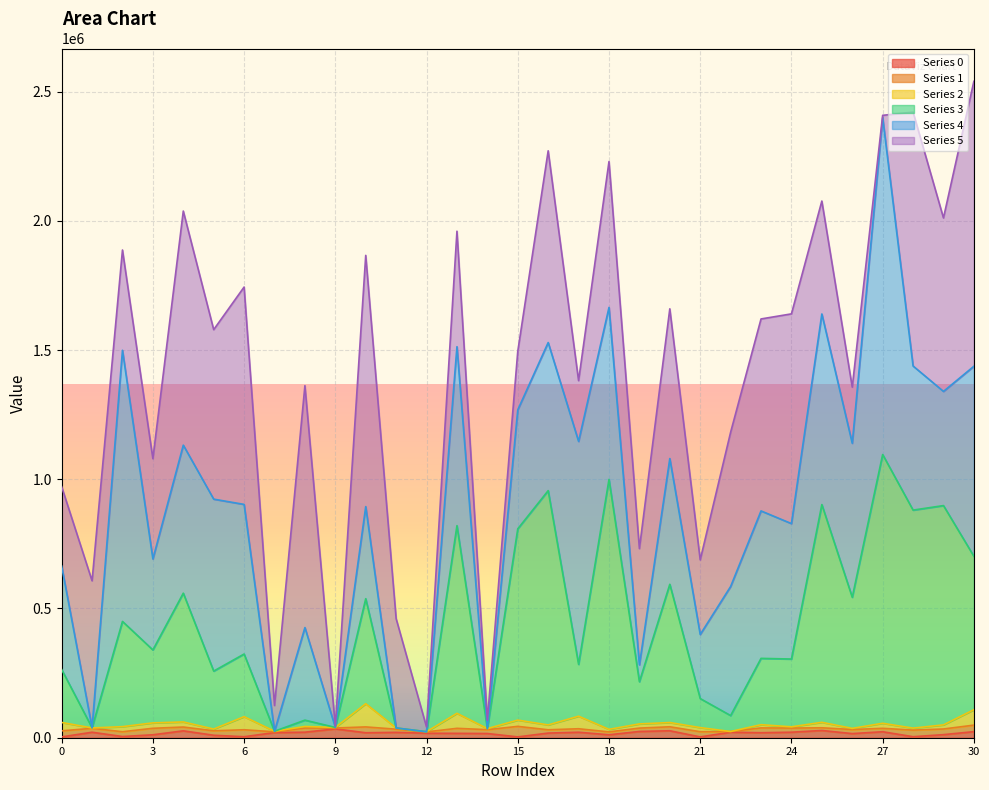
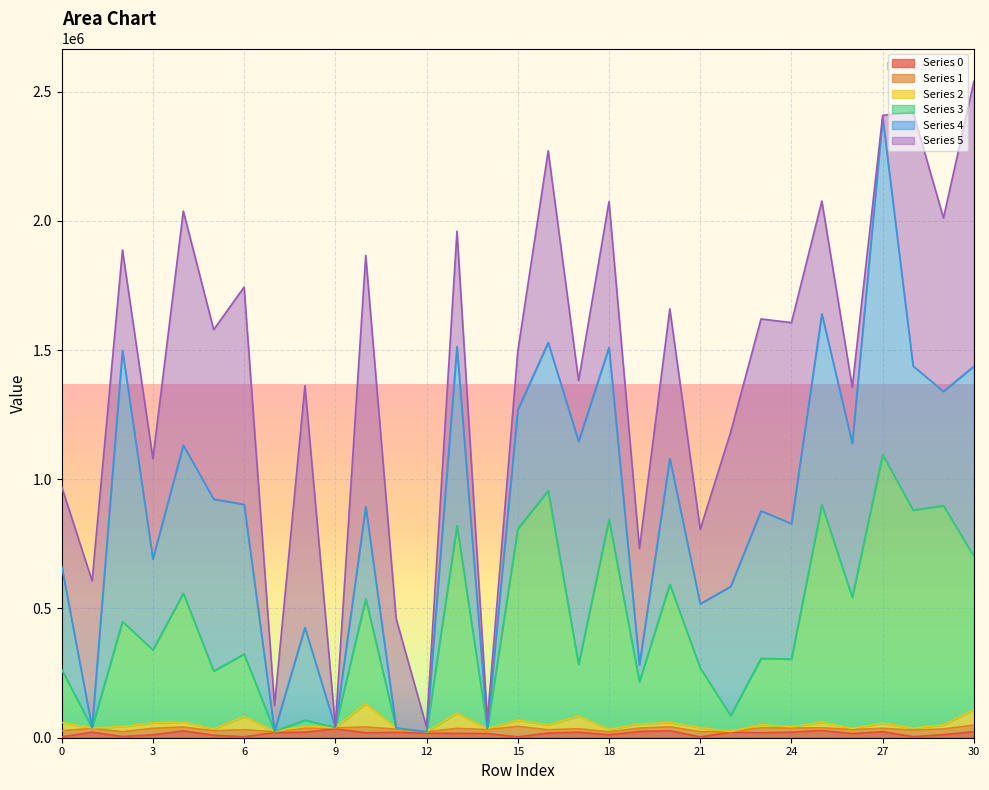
Series 3, 18: 970000 -> 810000
Series 3, 21: 110000 -> 230000
Series 5, 24: 810000 -> 780000
